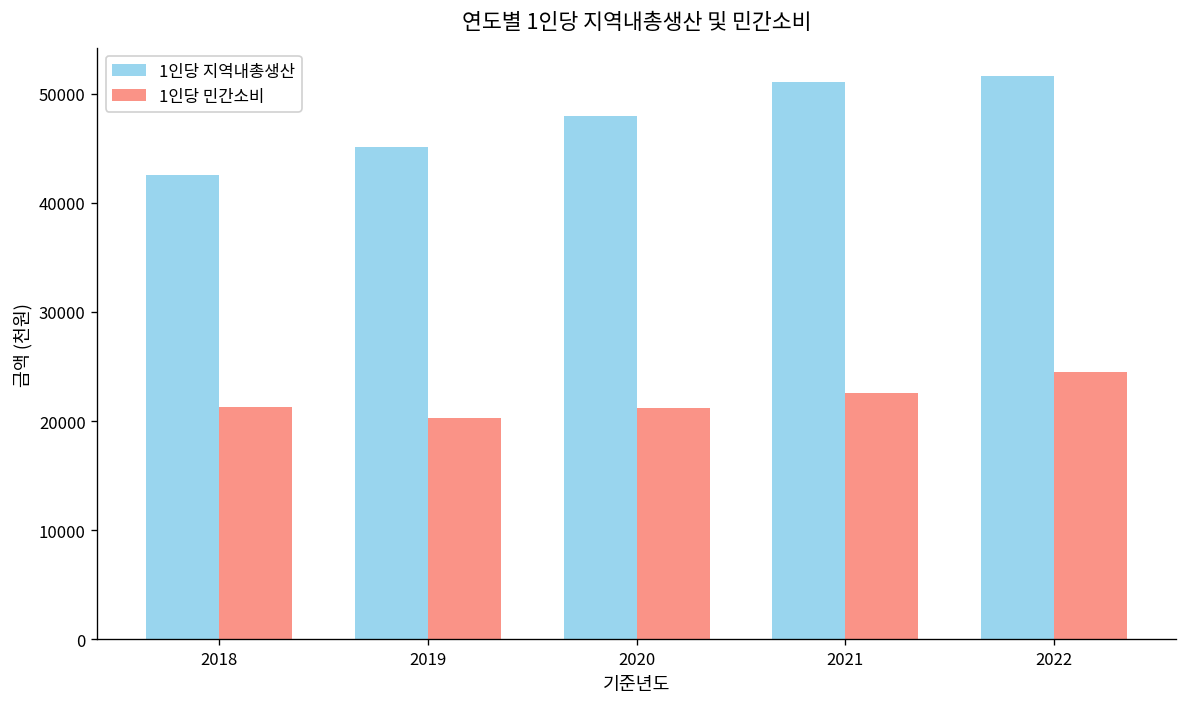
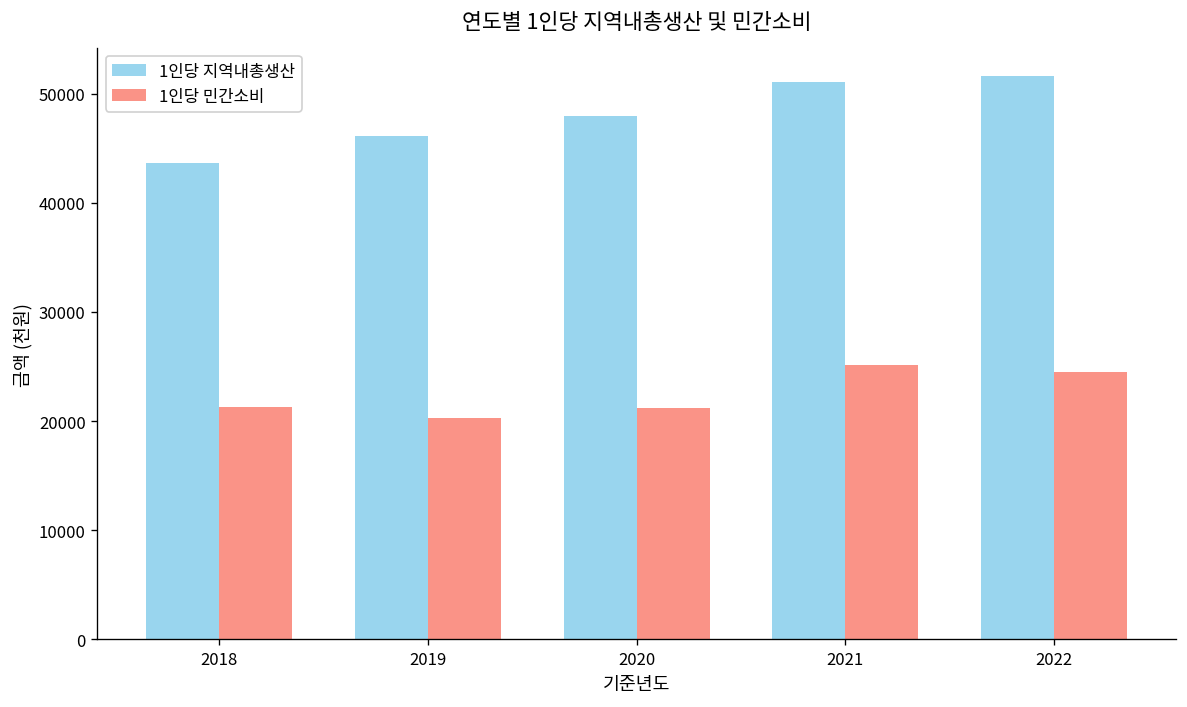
1인당 지역내총생산, 2018: 43000 -> 44000
1인당 지역내총생산, 2019: 45000 -> 46000
1인당 민간소비, 2021: 23000 -> 25000
